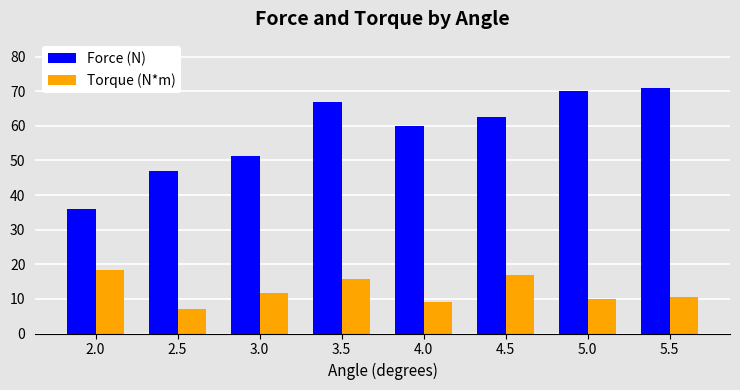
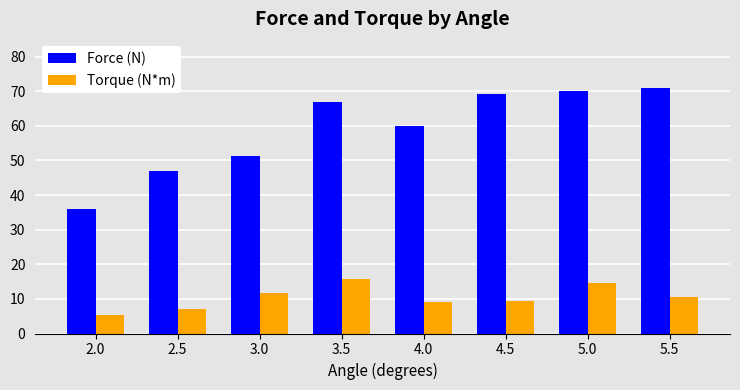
Torque (N*m), 2.0: 18 -> 5
Force (N), 4.5: 63 -> 69
Torque (N*m), 4.5: 17 -> 9
Torque (N*m), 5.0: 10 -> 15
